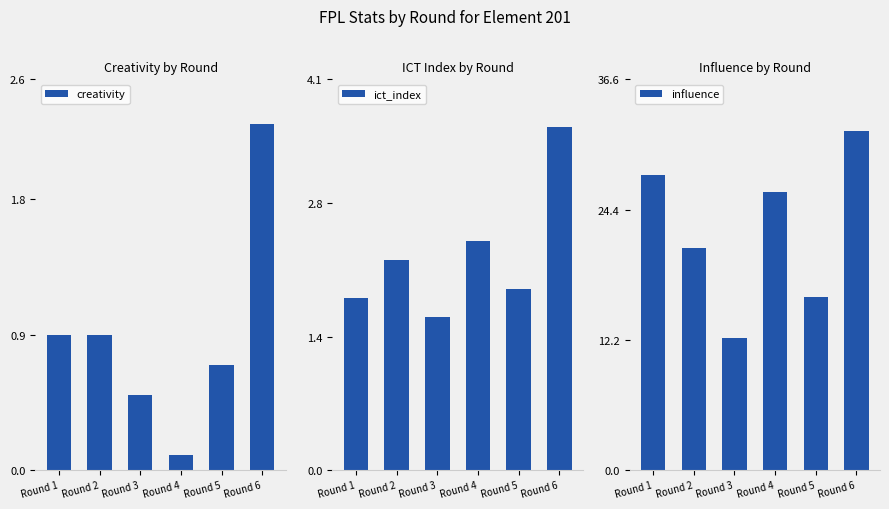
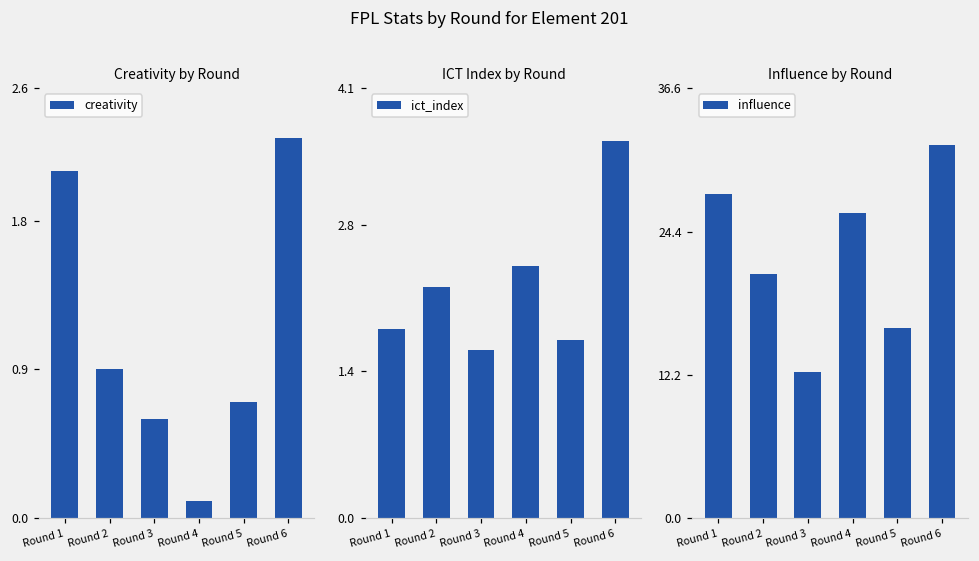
Creativity by Round, Round 1: 0.9 -> 2.1
Creativity by Round, Round 3: 0.5 -> 0.6
ICT Index by Round, Round 5: 1.9 -> 1.7
